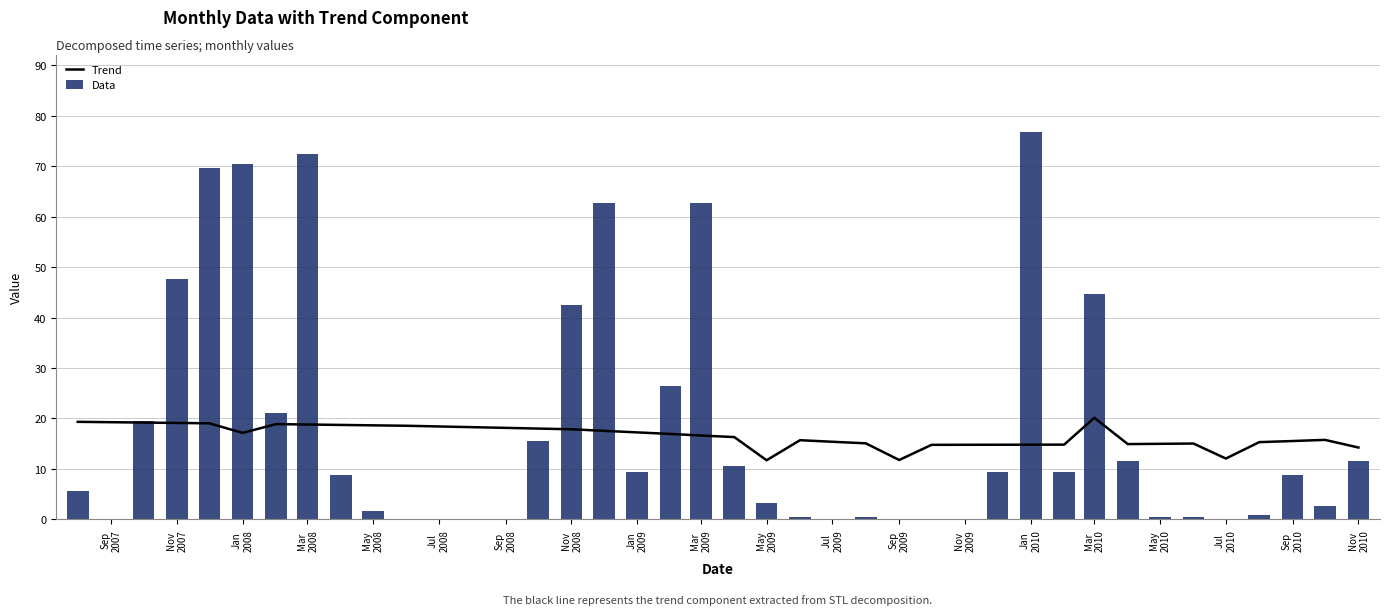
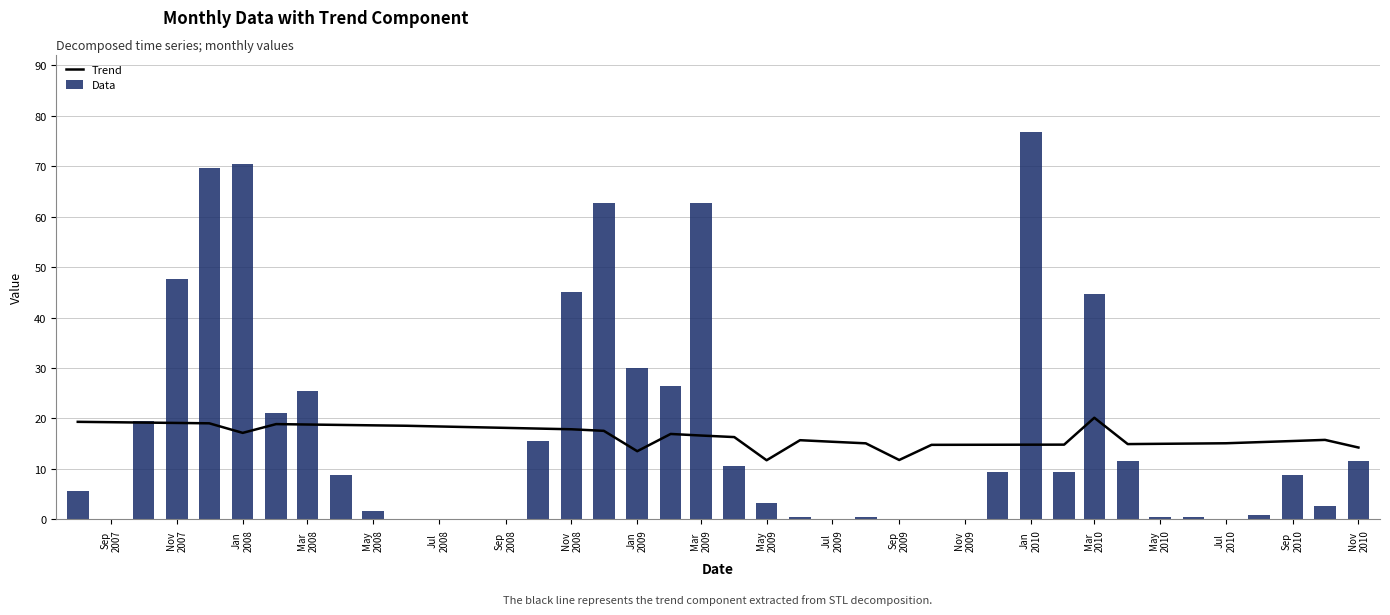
Data, Mar 2008: 72 -> 26
Data, Nov 2008: 42 -> 45
Data, Jan 2009: 9 -> 30
Trend, Jan 2009: 17 -> 14
Trend, Jul 2010: 12 -> 15
